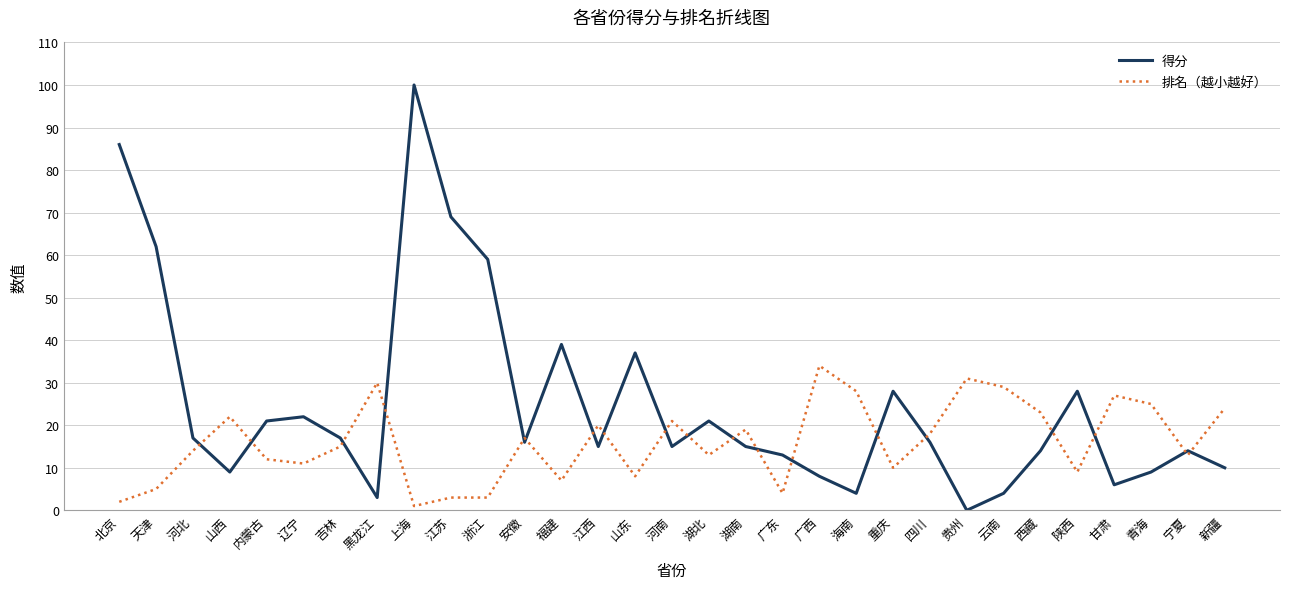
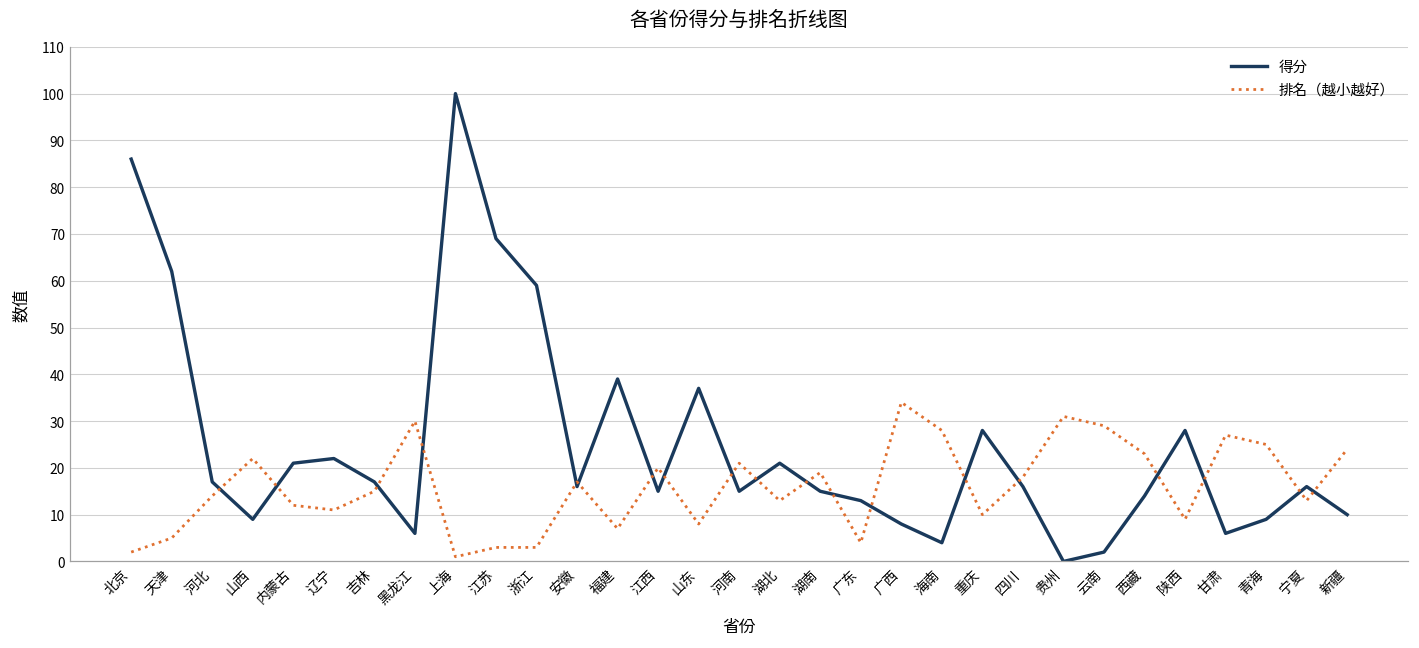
得分, 黑龙江: 3 -> 6
得分, 云南: 4 -> 2
得分, 宁夏: 14 -> 16
